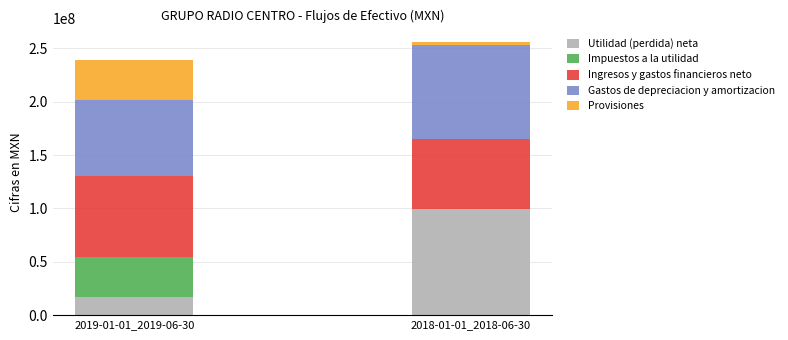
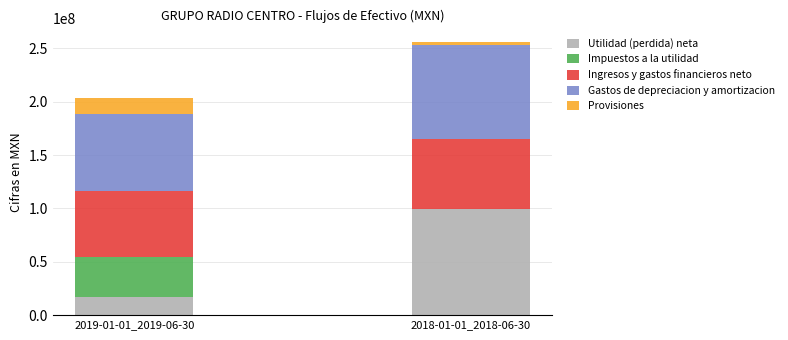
Ingresos y gastos financieros neto, 2019-01-01_2019-06-30: 76000000 -> 62000000
Provisiones, 2019-01-01_2019-06-30: 37000000 -> 15000000
